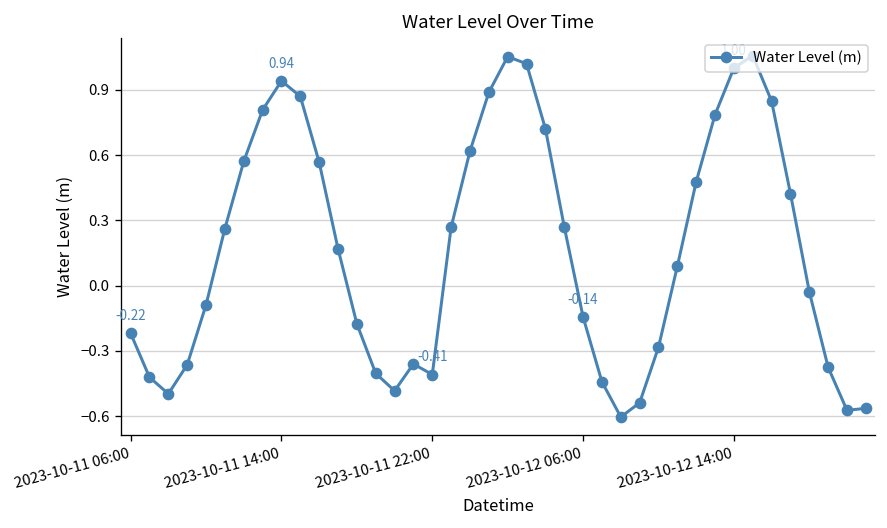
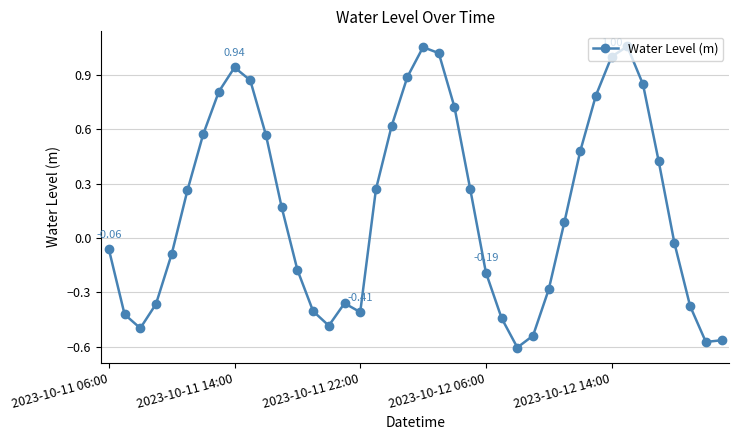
2023-10-11 06:00: -0.22 -> -0.06
2023-10-12 06:00: -0.14 -> -0.19
